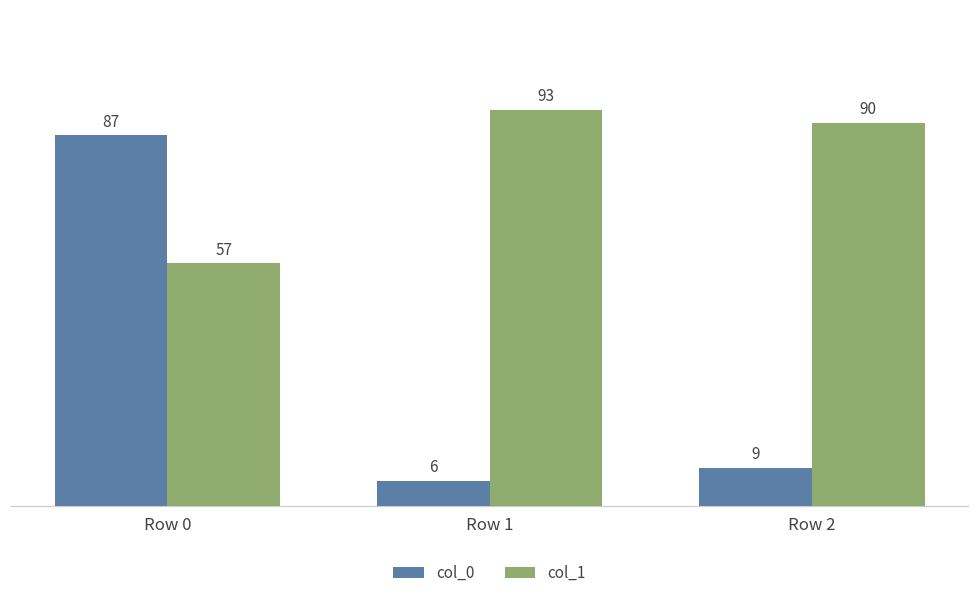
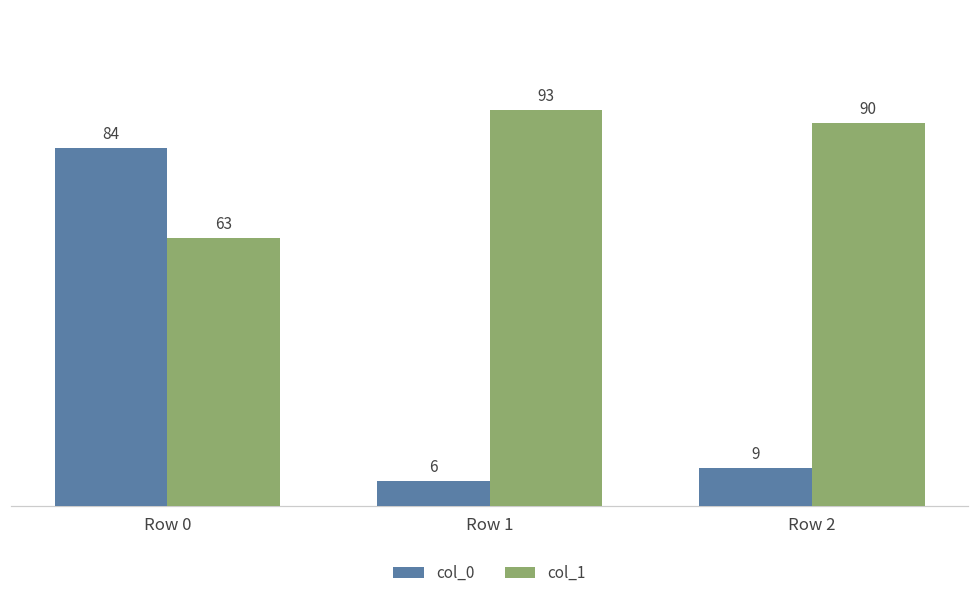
col_0, Row 0: 87 -> 84
col_1, Row 0: 57 -> 63
